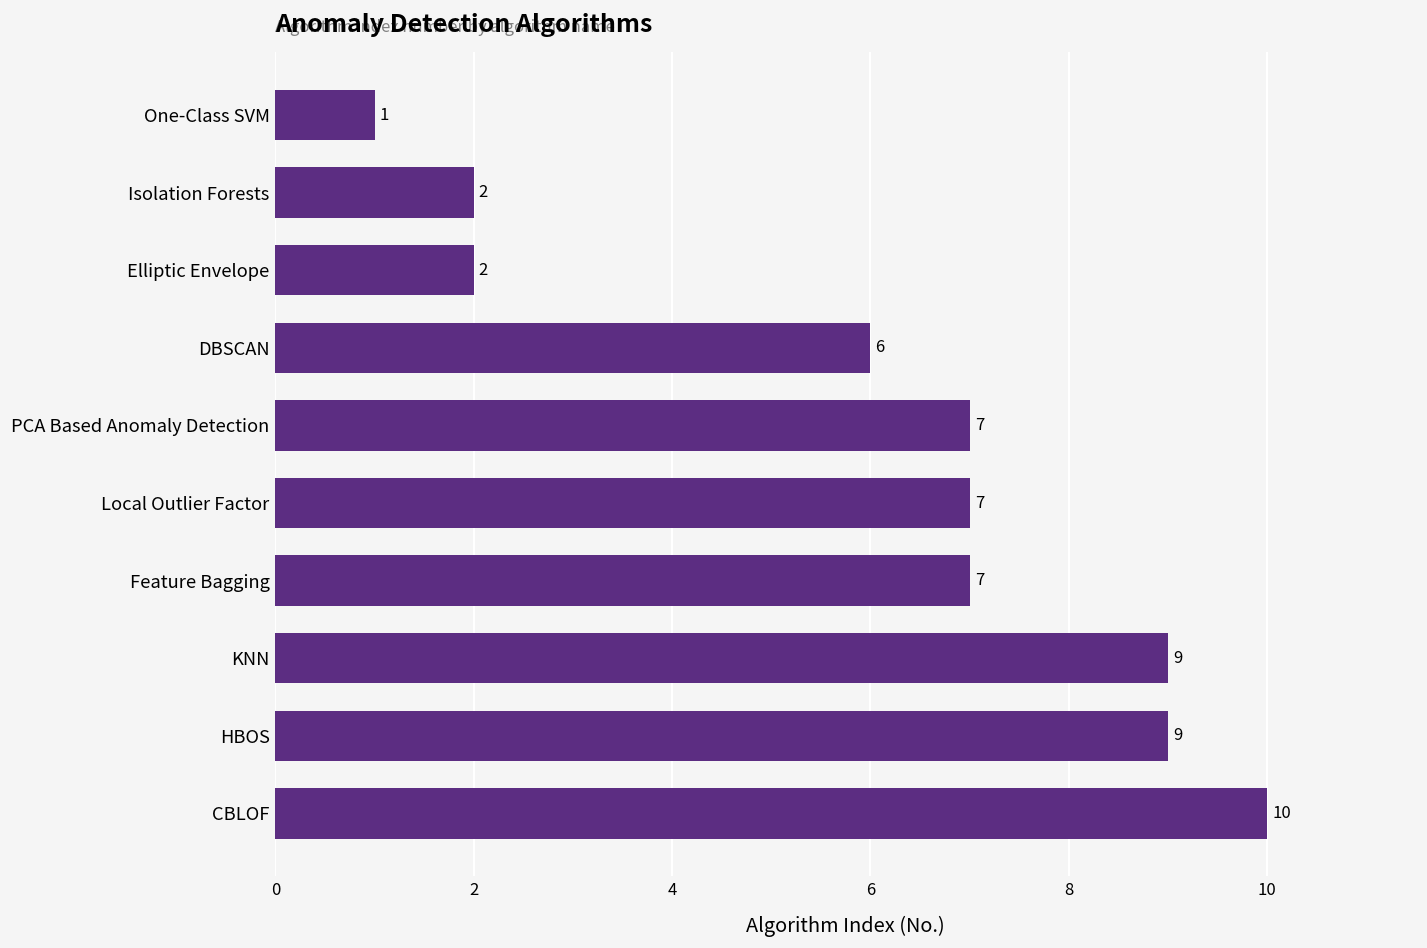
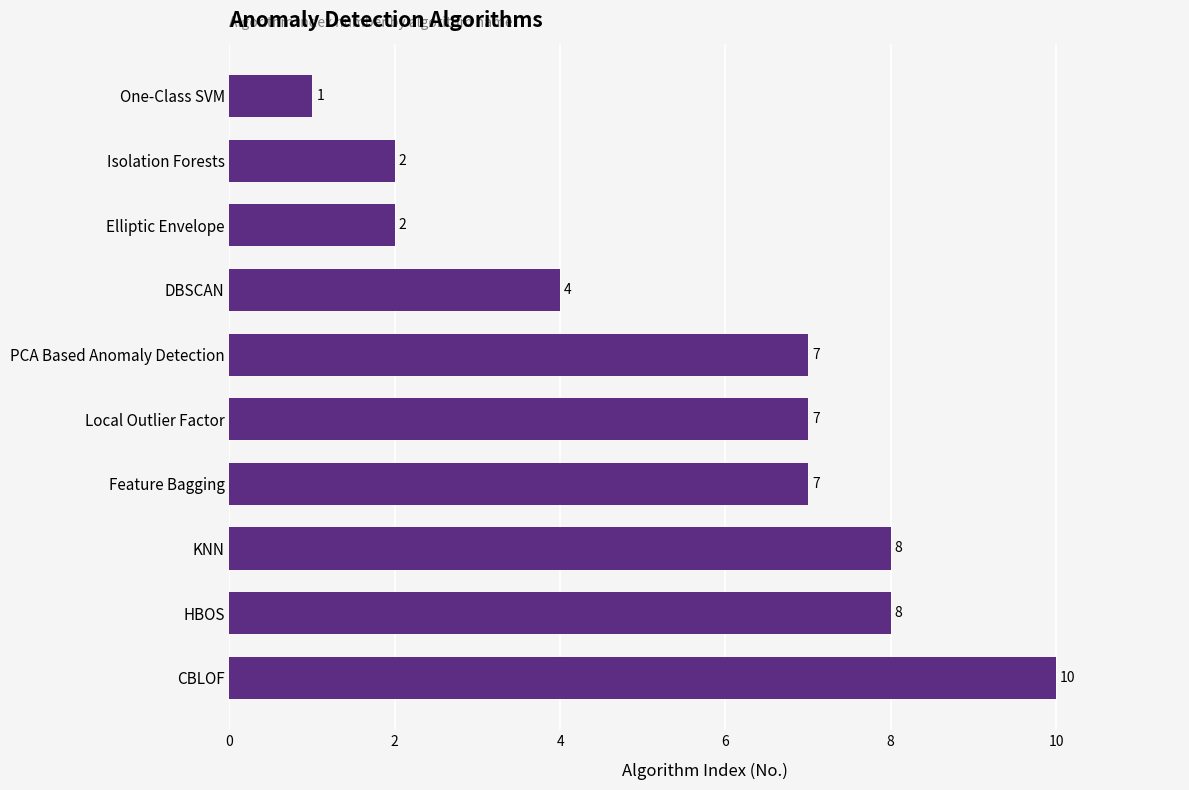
DBSCAN: 6 -> 4
KNN: 9 -> 8
HBOS: 9 -> 8
